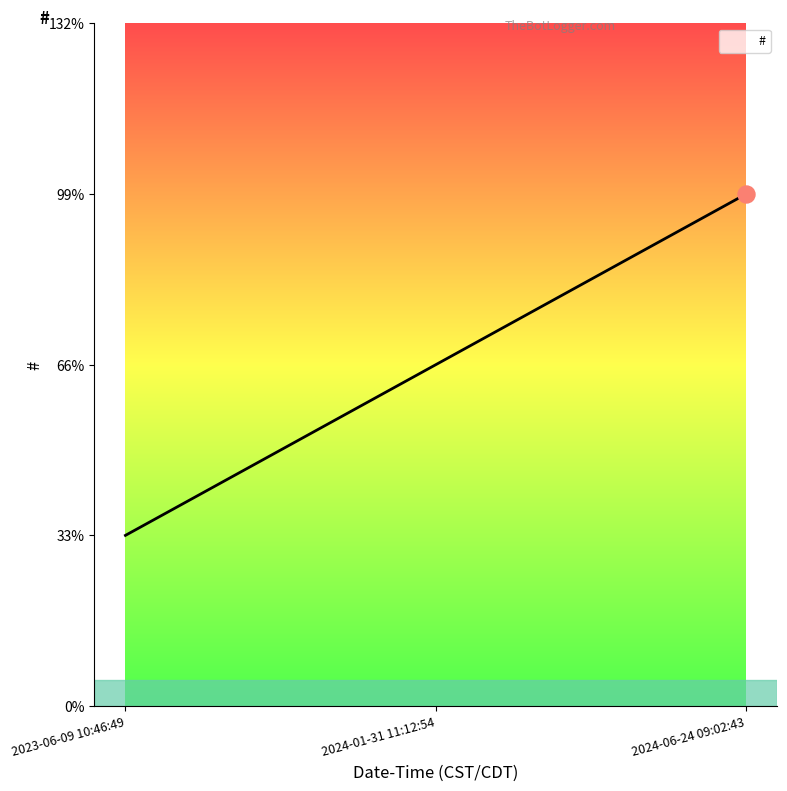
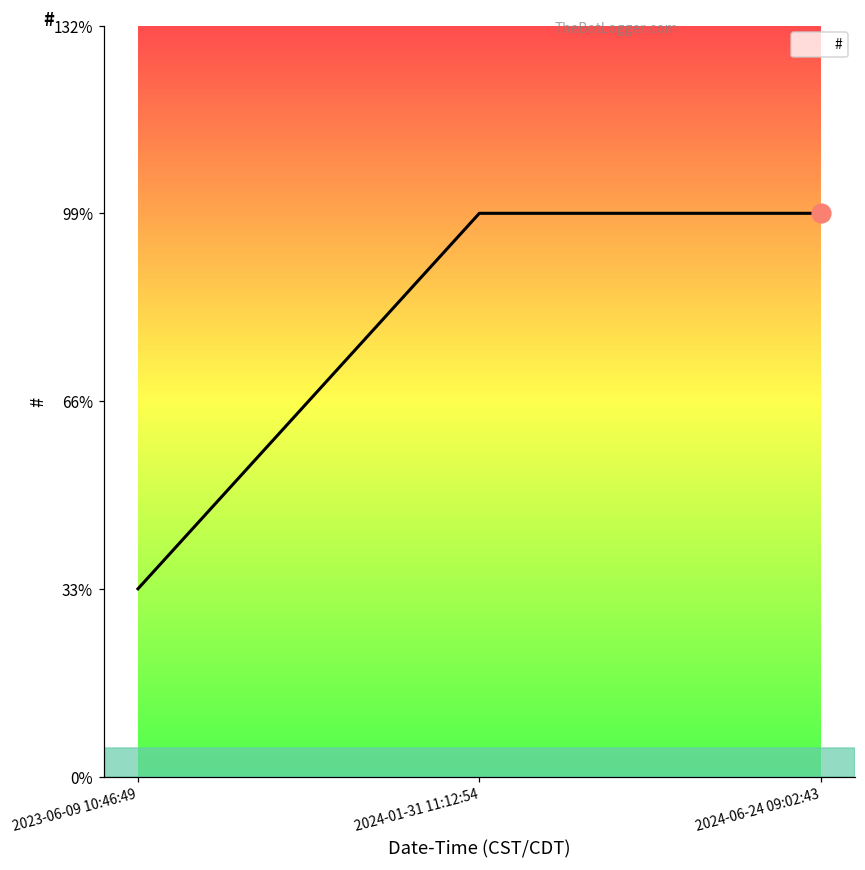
#, 2024-01-31 11:12:54: 66% -> 99%
